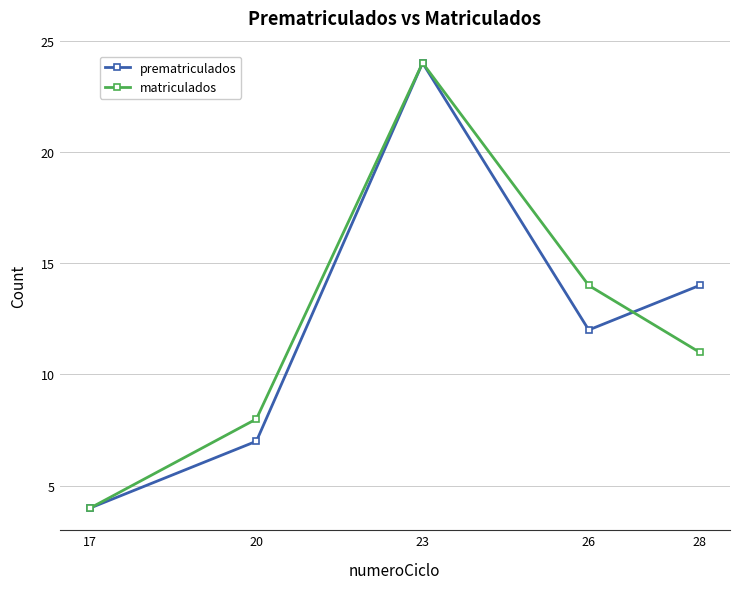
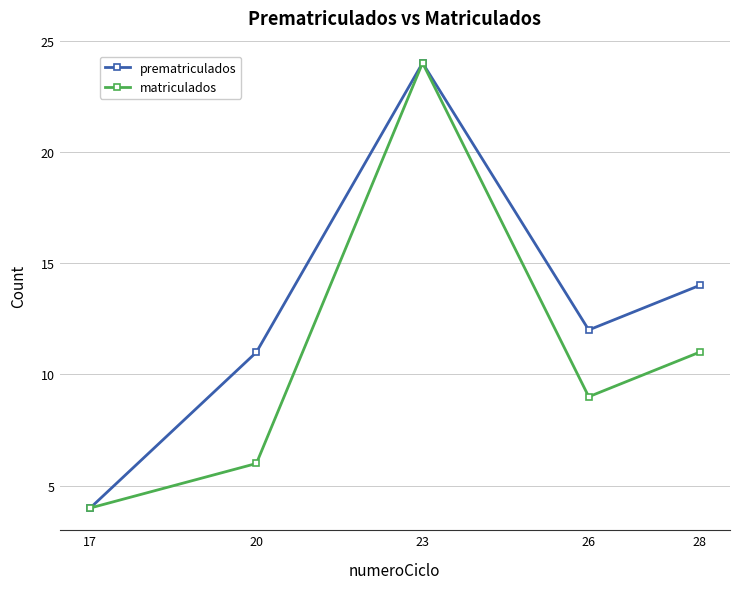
prematriculados, 20: 7 -> 11
matriculados, 20: 8 -> 6
matriculados, 26: 14 -> 9
